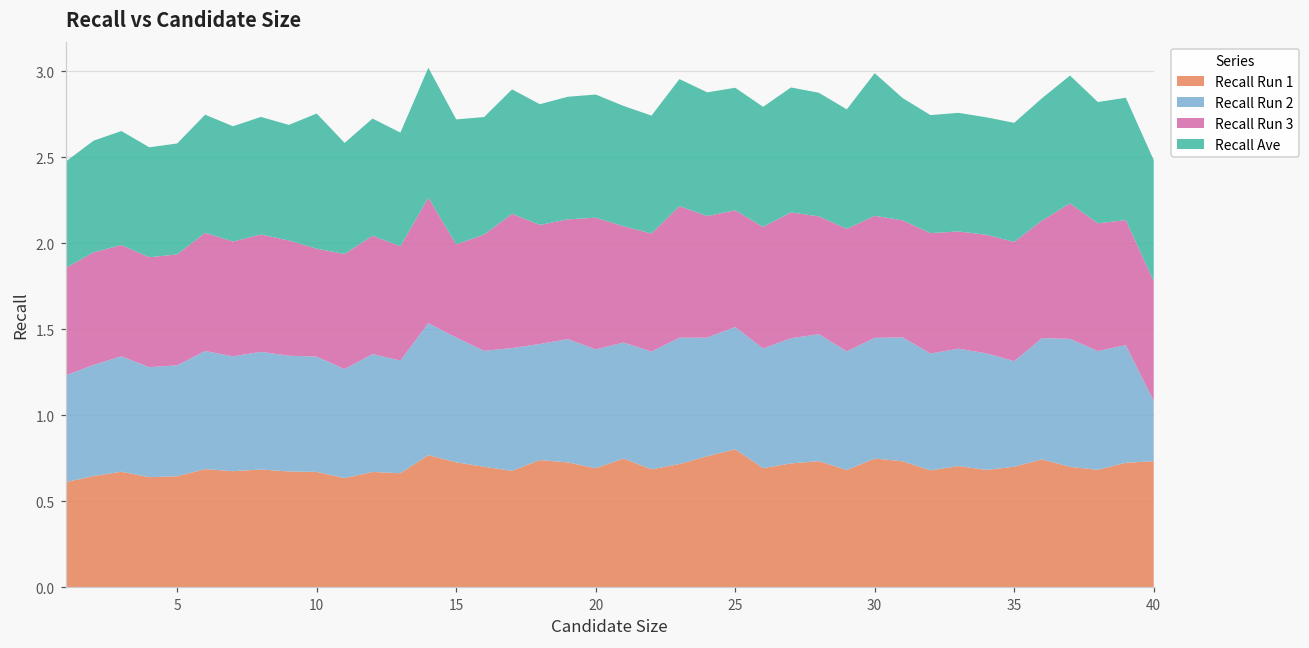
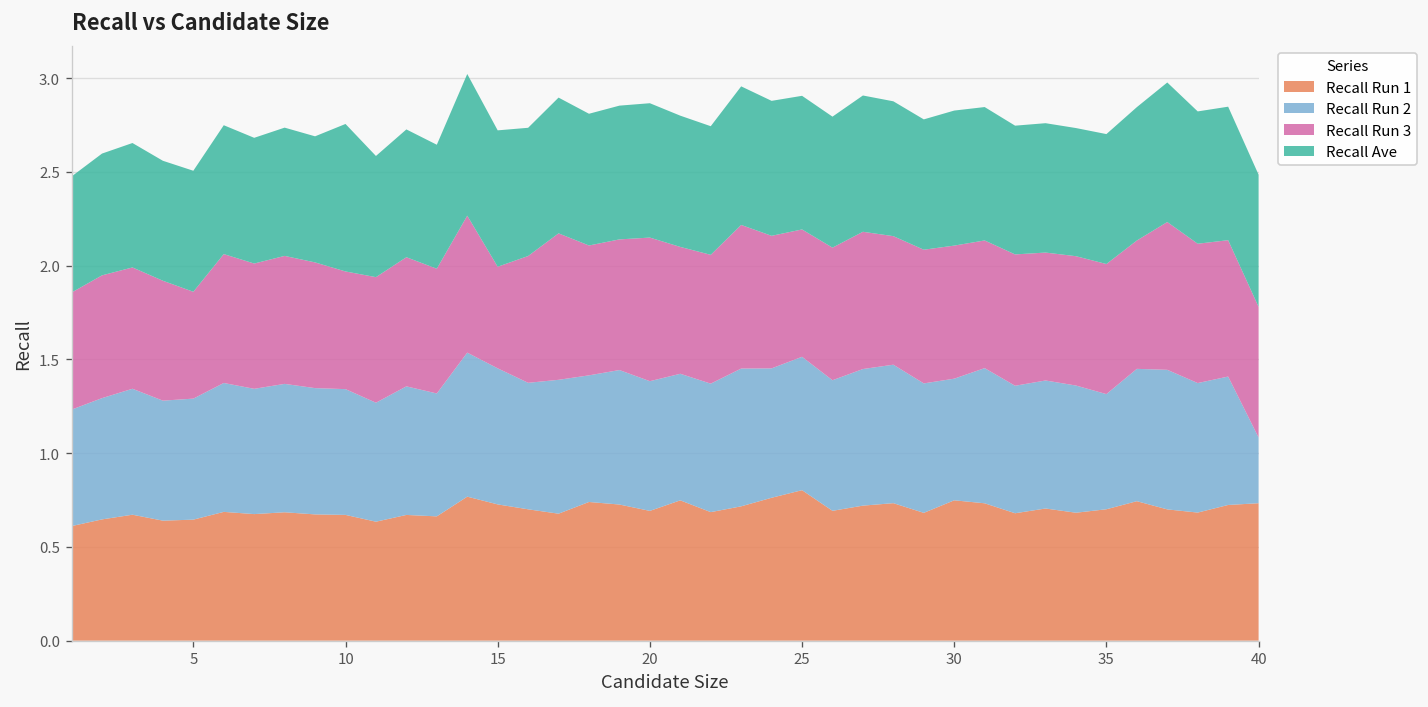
Recall Run 3, 5: 0.65 -> 0.57
Recall Run 2, 30: 0.70 -> 0.65
Recall Ave, 30: 0.83 -> 0.72
